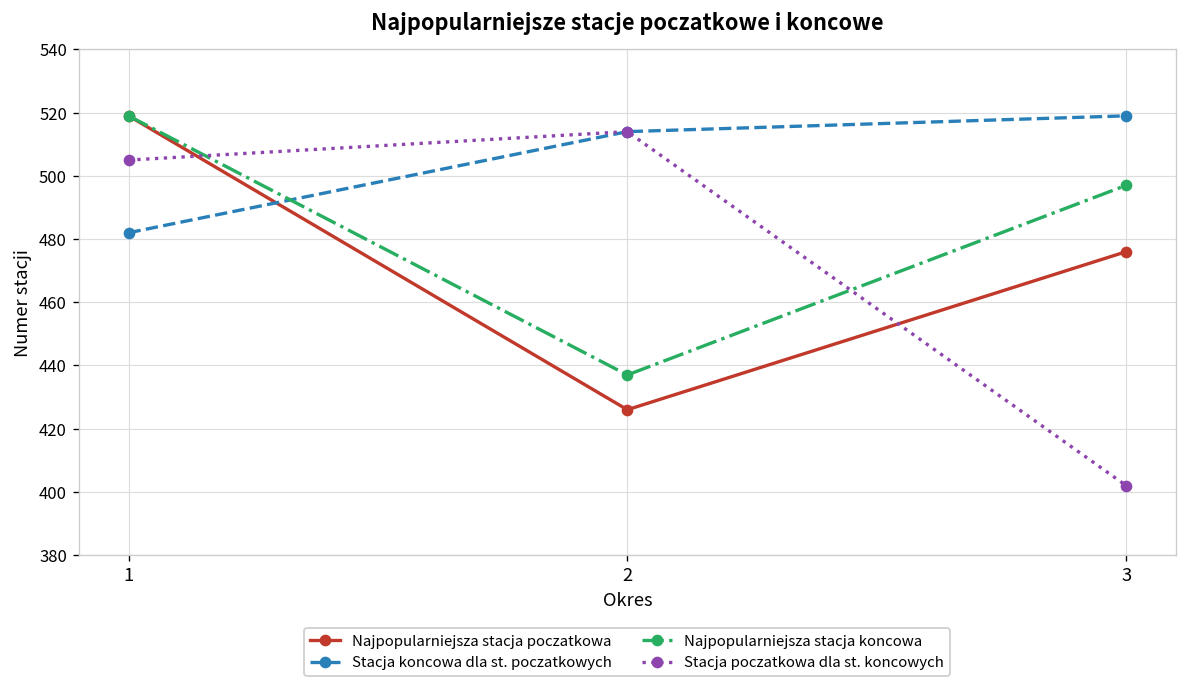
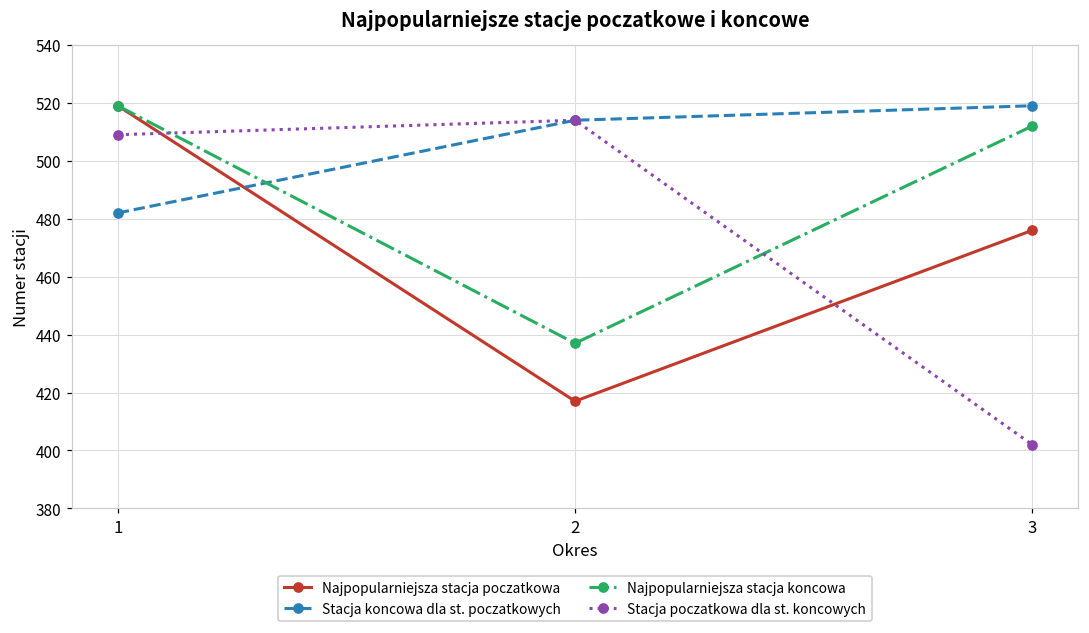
Stacja poczatkowa dla st. koncowych, 1: 505 -> 509
Najpopularniejsza stacja poczatkowa, 2: 426 -> 417
Najpopularniejsza stacja koncowa, 3: 497 -> 512
